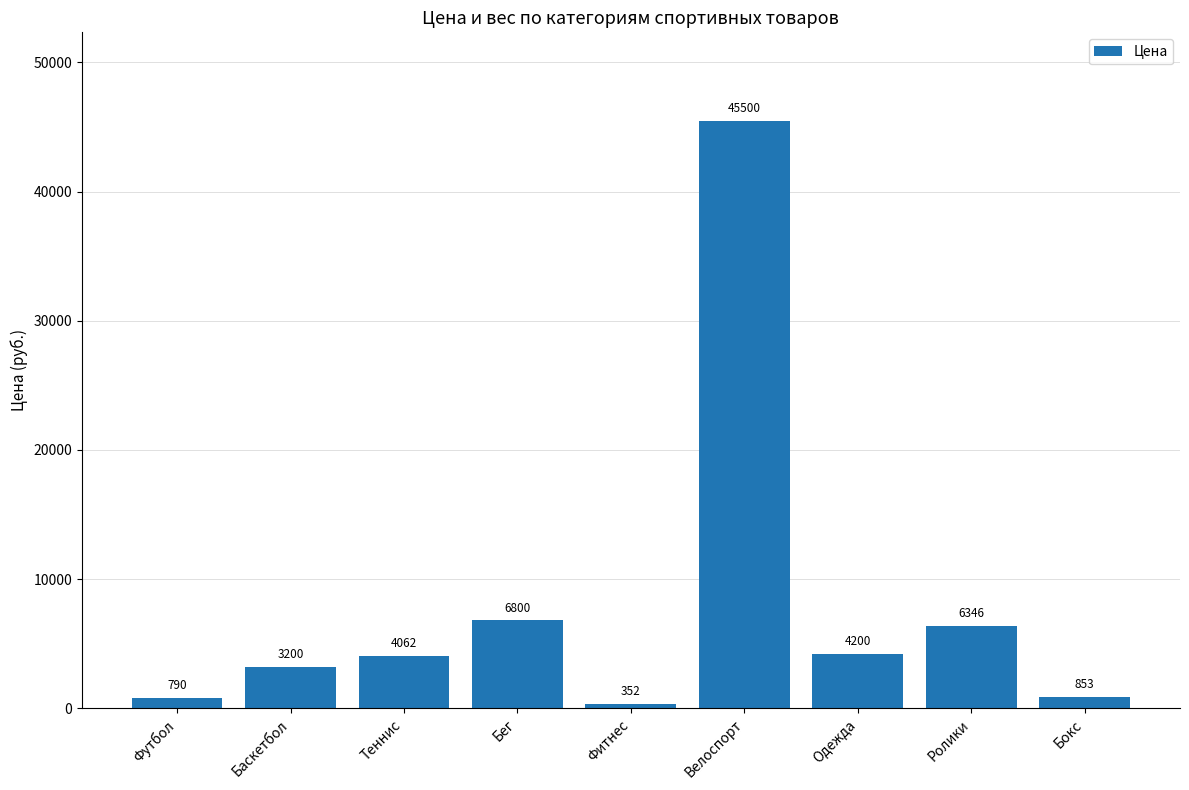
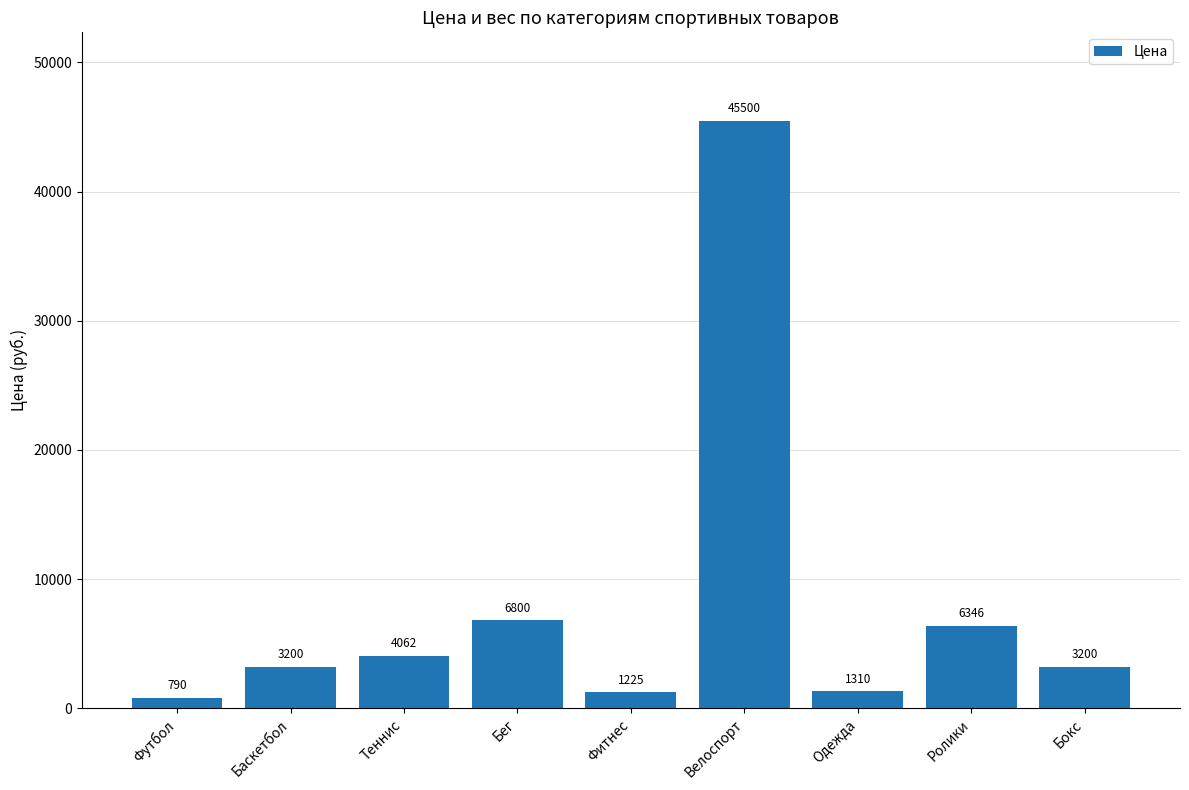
Фитнес: 352 -> 1225
Одежда: 4200 -> 1310
Бокс: 853 -> 3200
